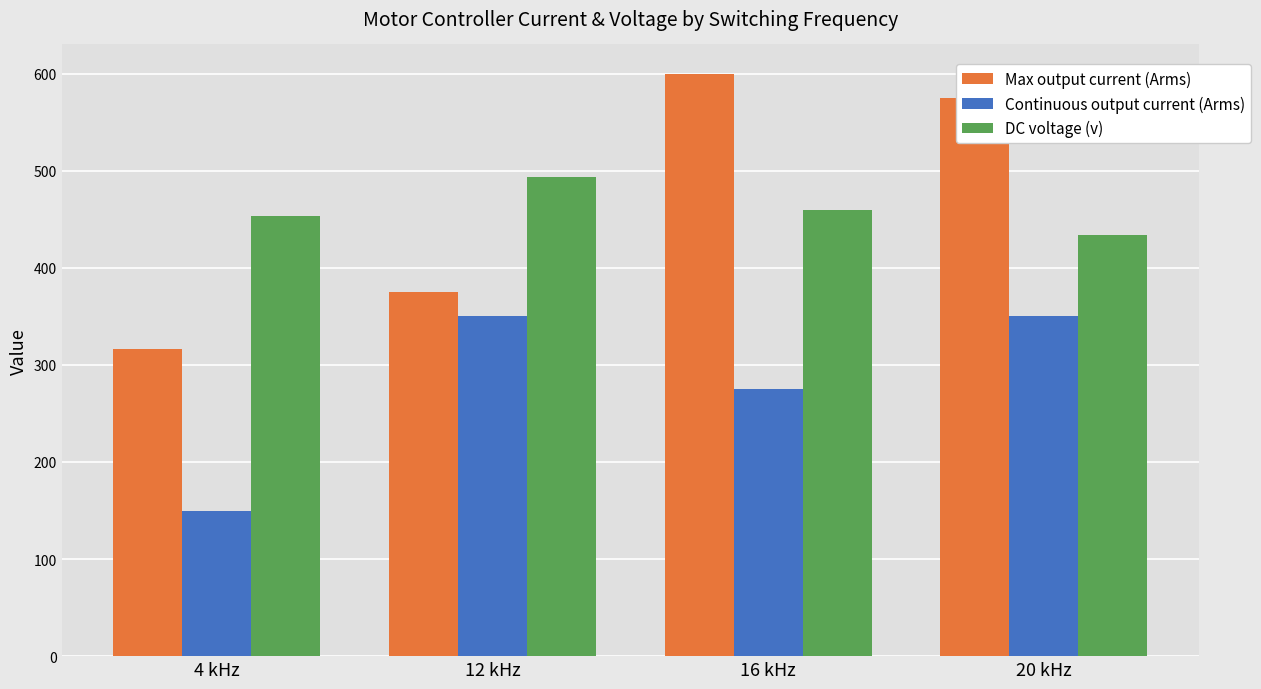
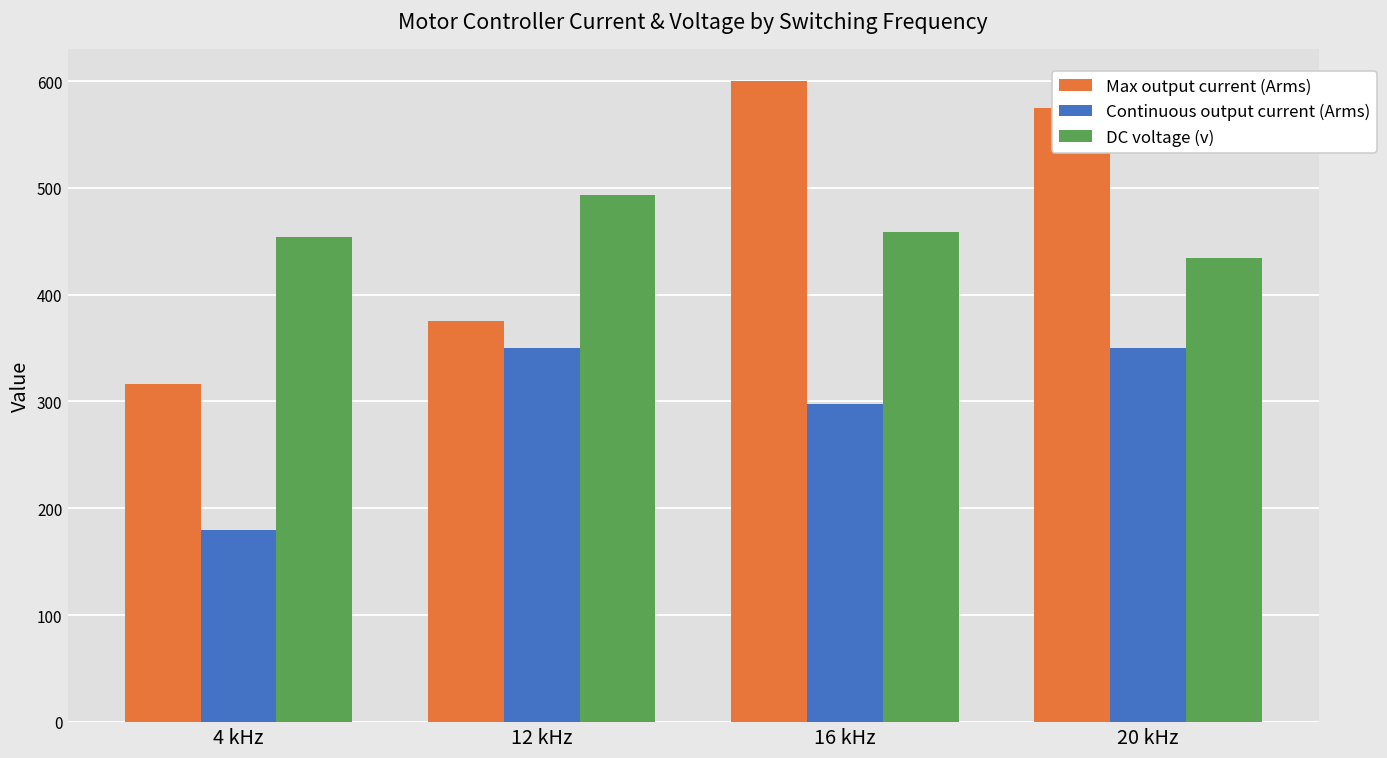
Continuous output current (Arms), 4 kHz: 150 -> 180
Continuous output current (Arms), 16 kHz: 280 -> 300
